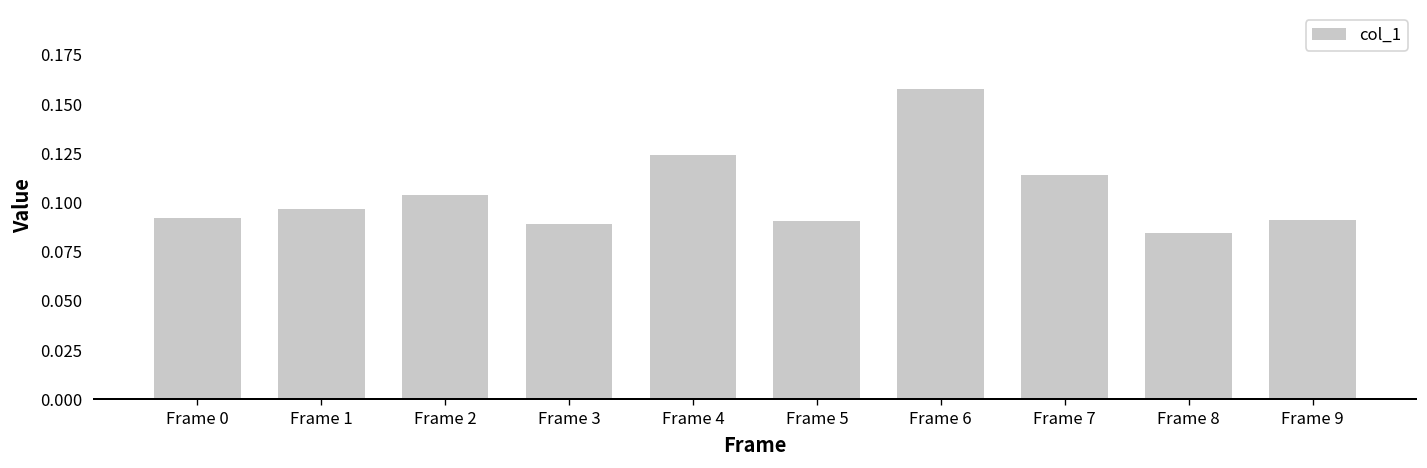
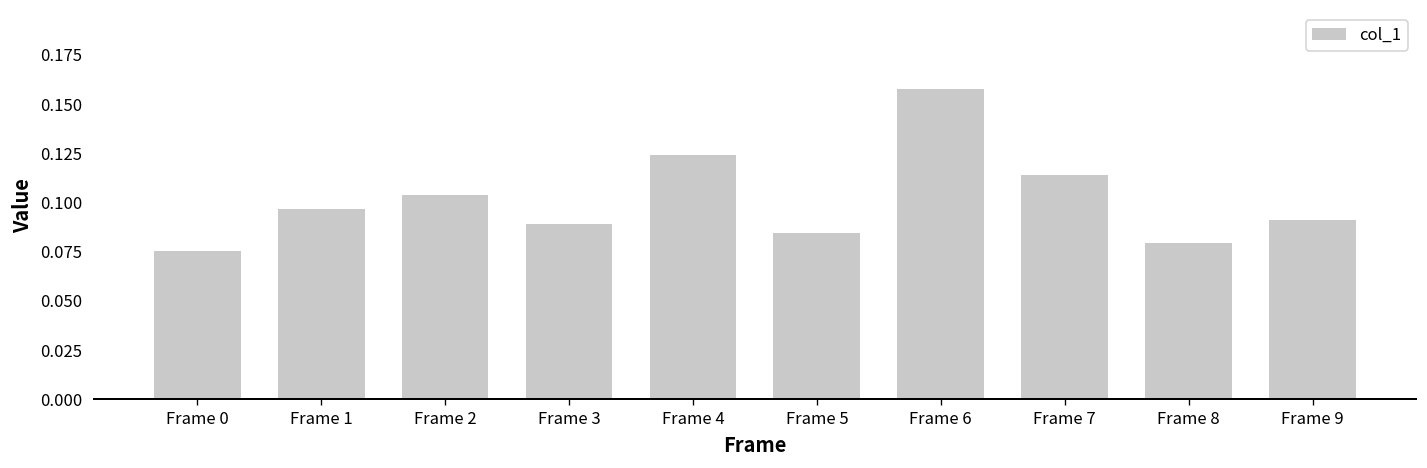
Frame 0: 0.092 -> 0.075
Frame 5: 0.091 -> 0.084
Frame 8: 0.084 -> 0.079
